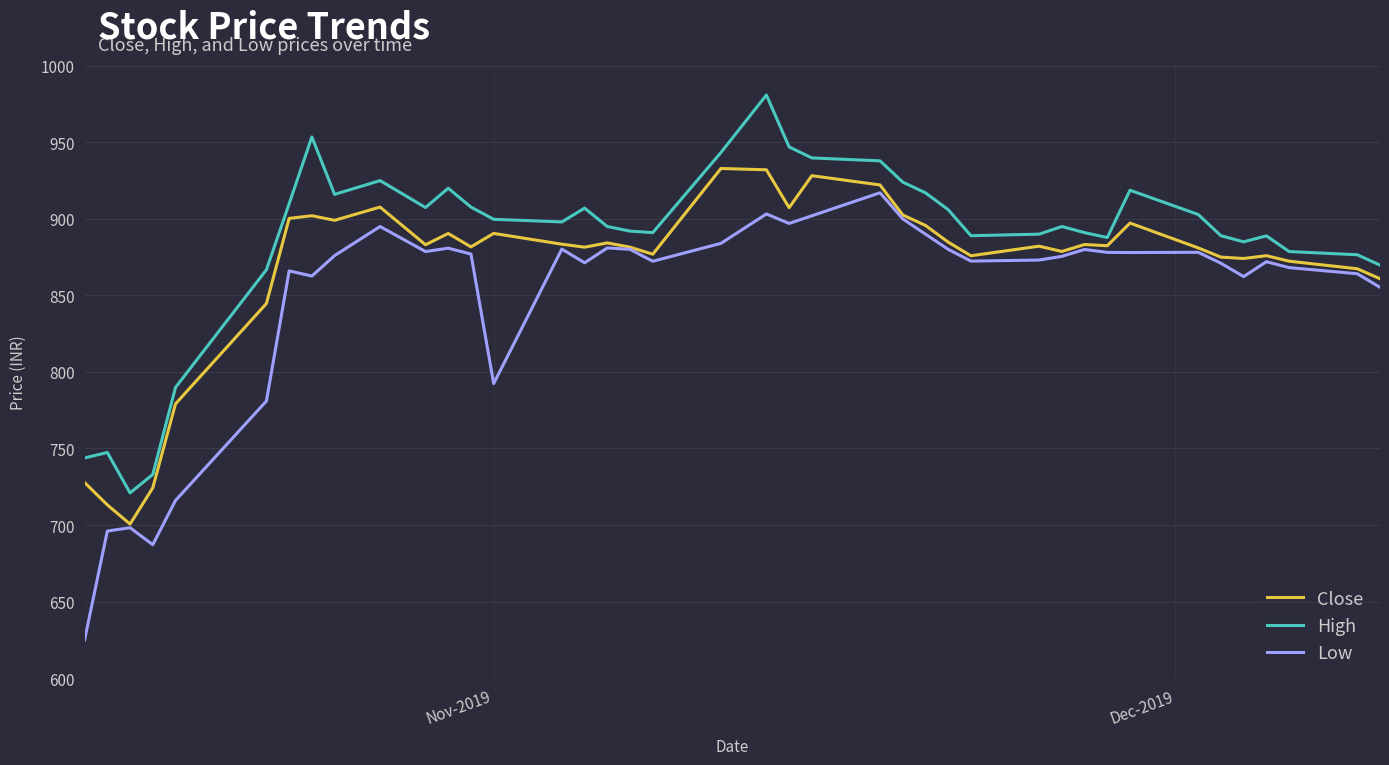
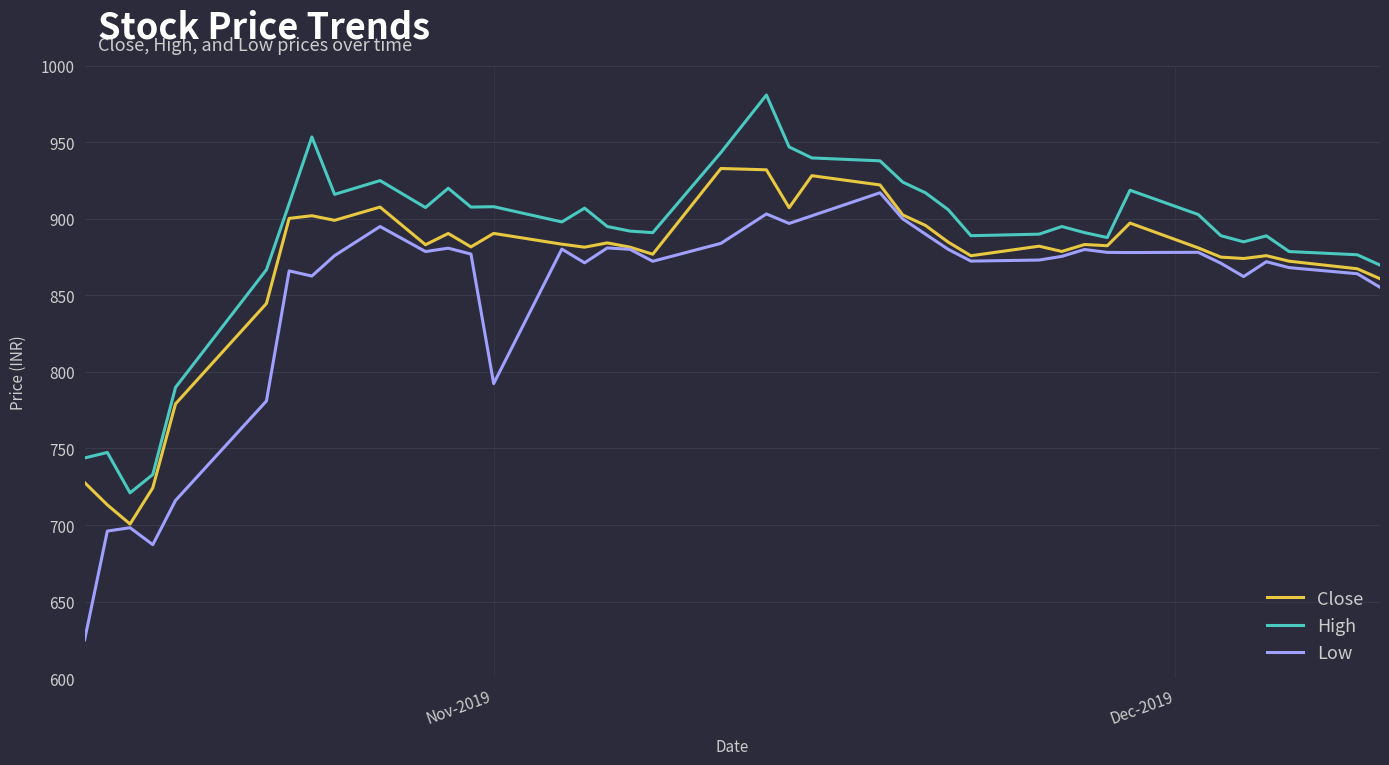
High, Nov-2019: 900 -> 908
